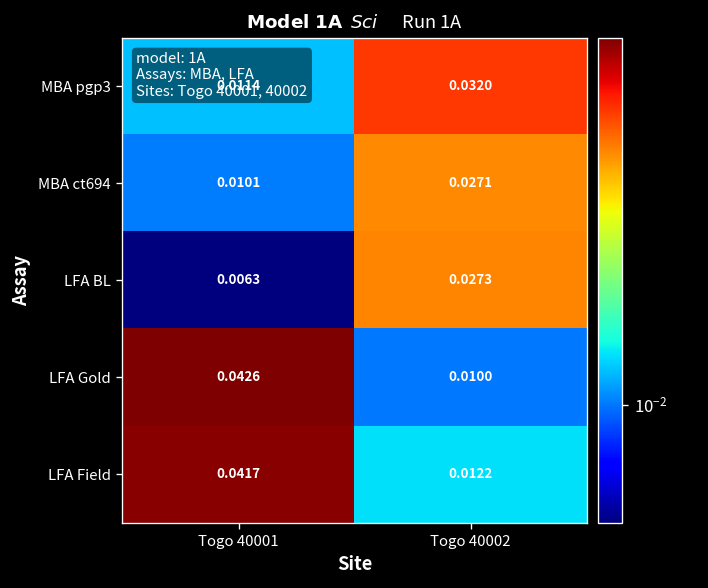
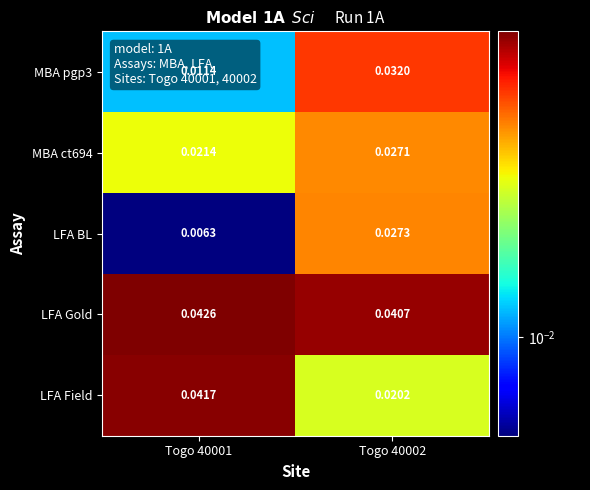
MBA ct694, Togo 40001: 0.0101 -> 0.0214
LFA Gold, Togo 40002: 0.0100 -> 0.0407
LFA Field, Togo 40002: 0.0122 -> 0.0202
